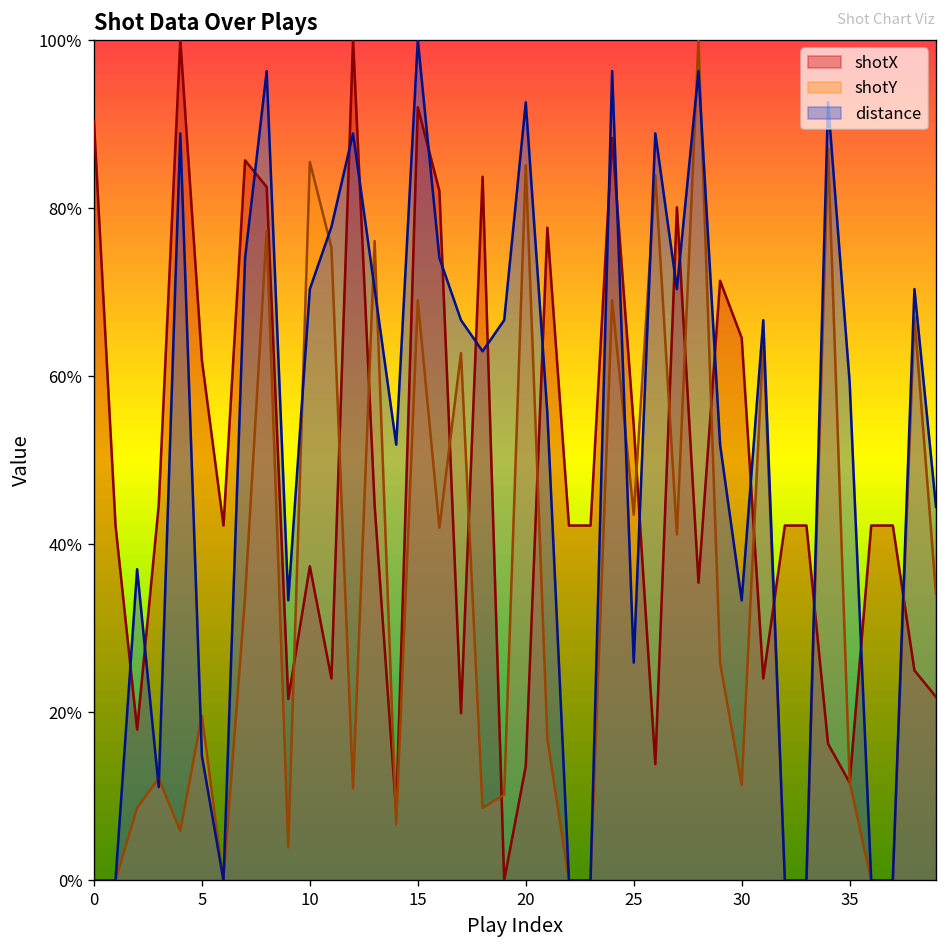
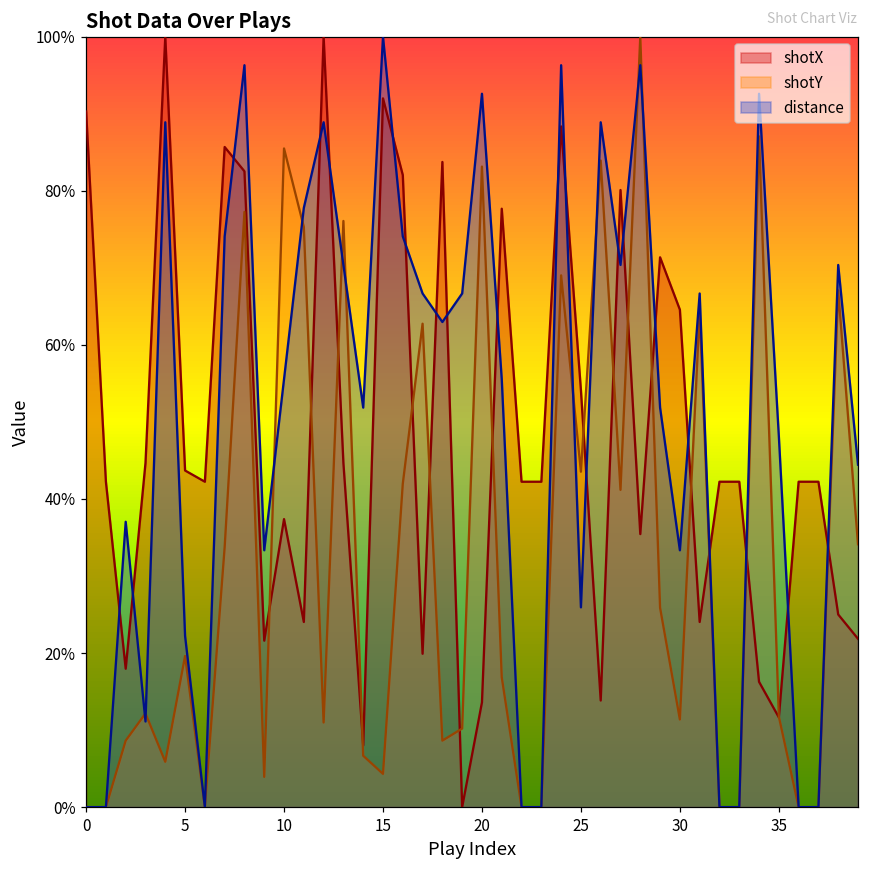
shotX, 5: 62% -> 44%
distance, 5: 15% -> 22%
distance, 10: 70% -> 56%
shotY, 15: 69% -> 4%
shotY, 20: 85% -> 83%
distance, 35: 59% -> 48%
